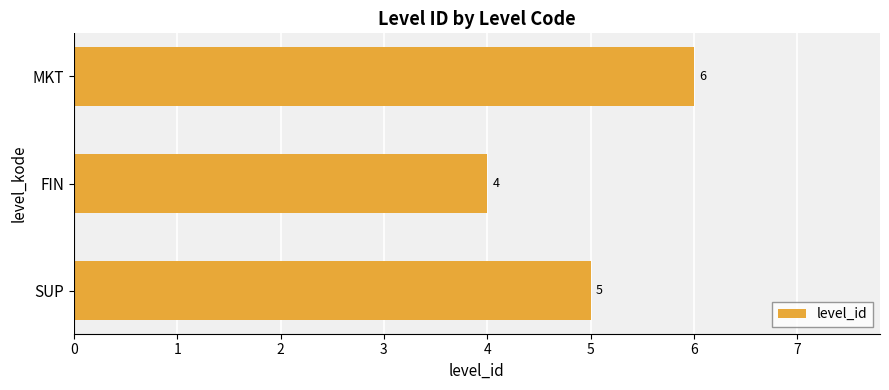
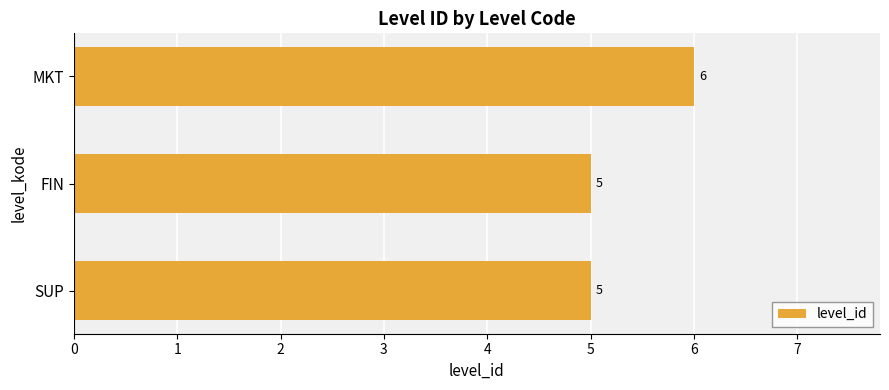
FIN: 4 -> 5
